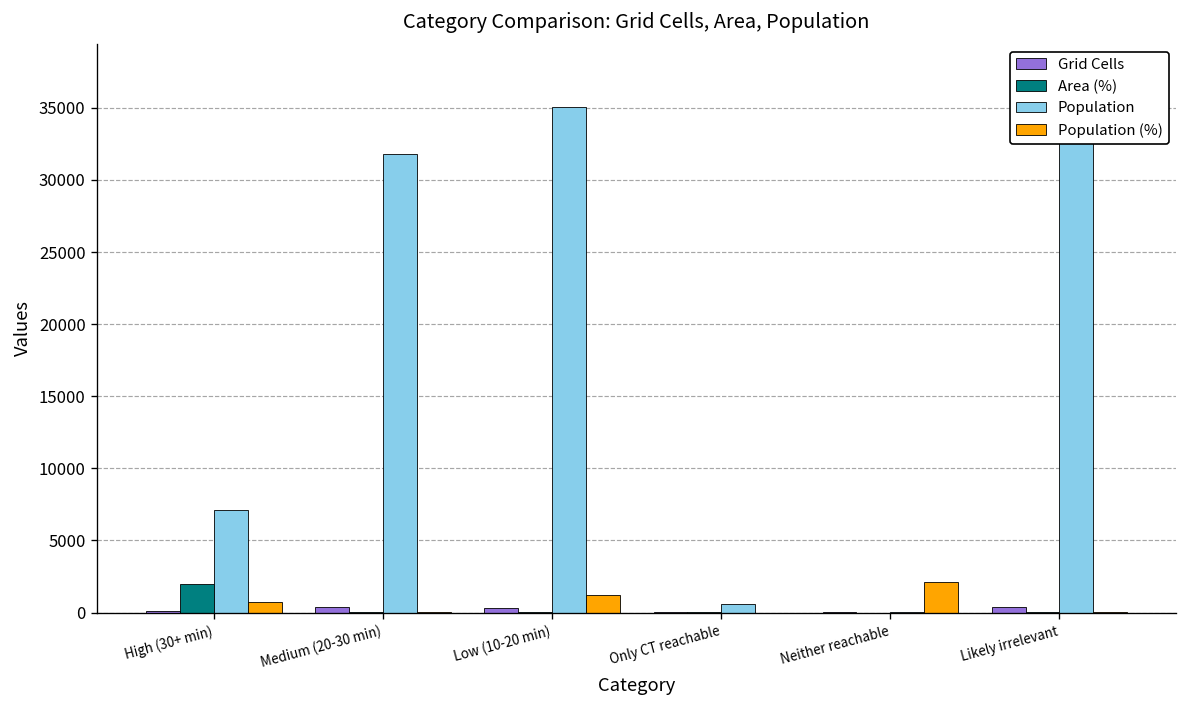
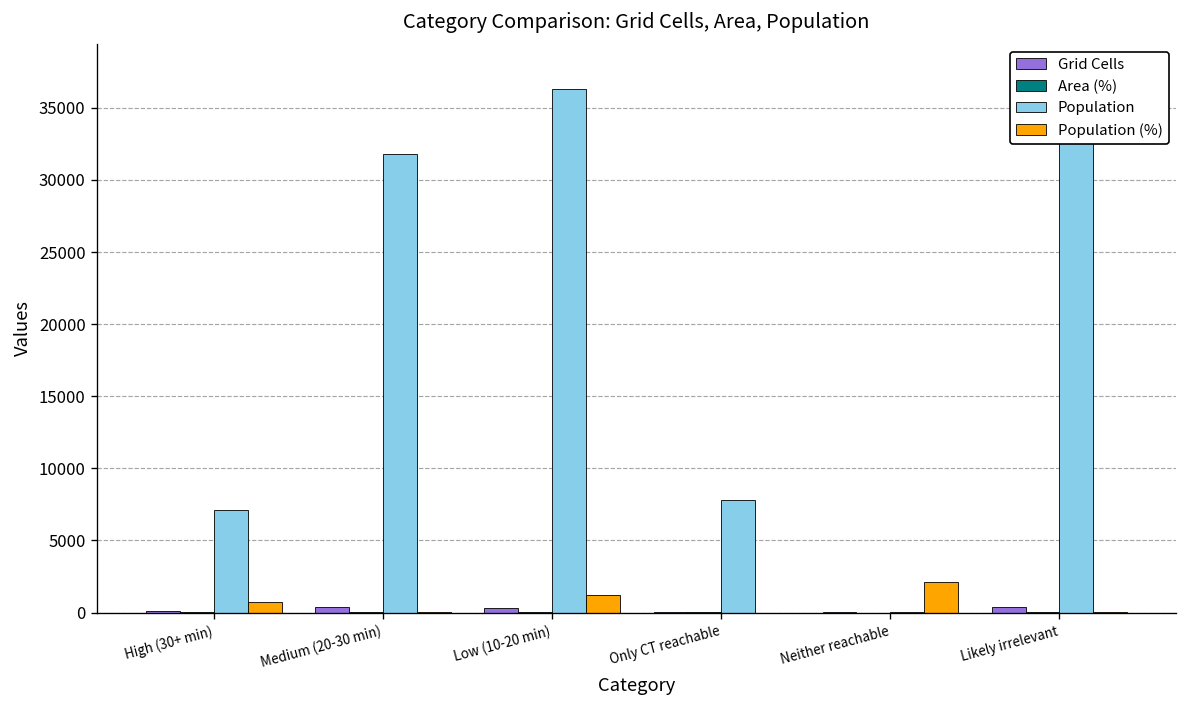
Area (%), High (30+ min): 2000 -> 0
Population, Low (10-20 min): 35100 -> 36300
Population, Only CT reachable: 600 -> 7800
